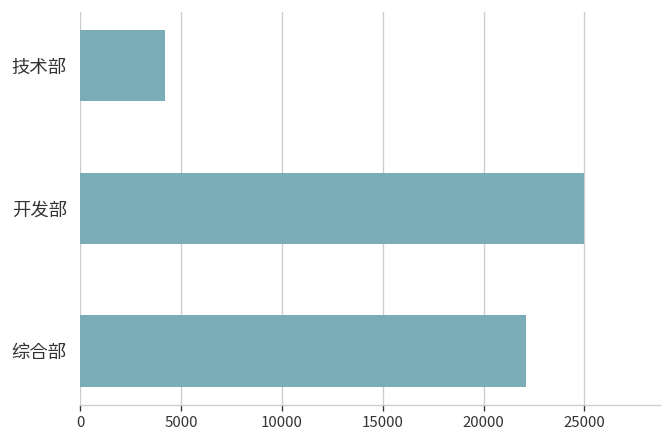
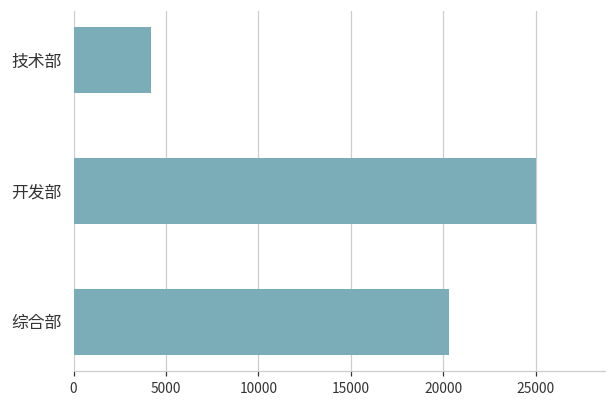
综合部: 22100 -> 20300
